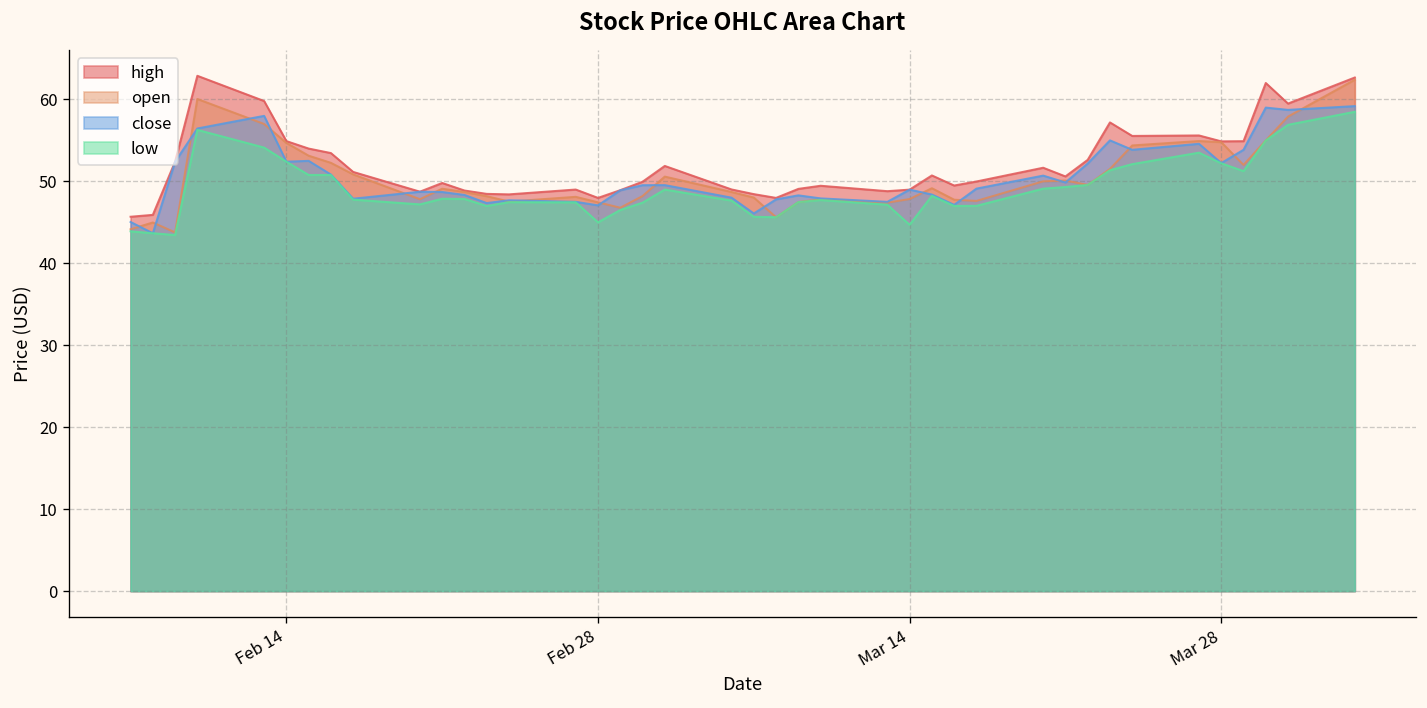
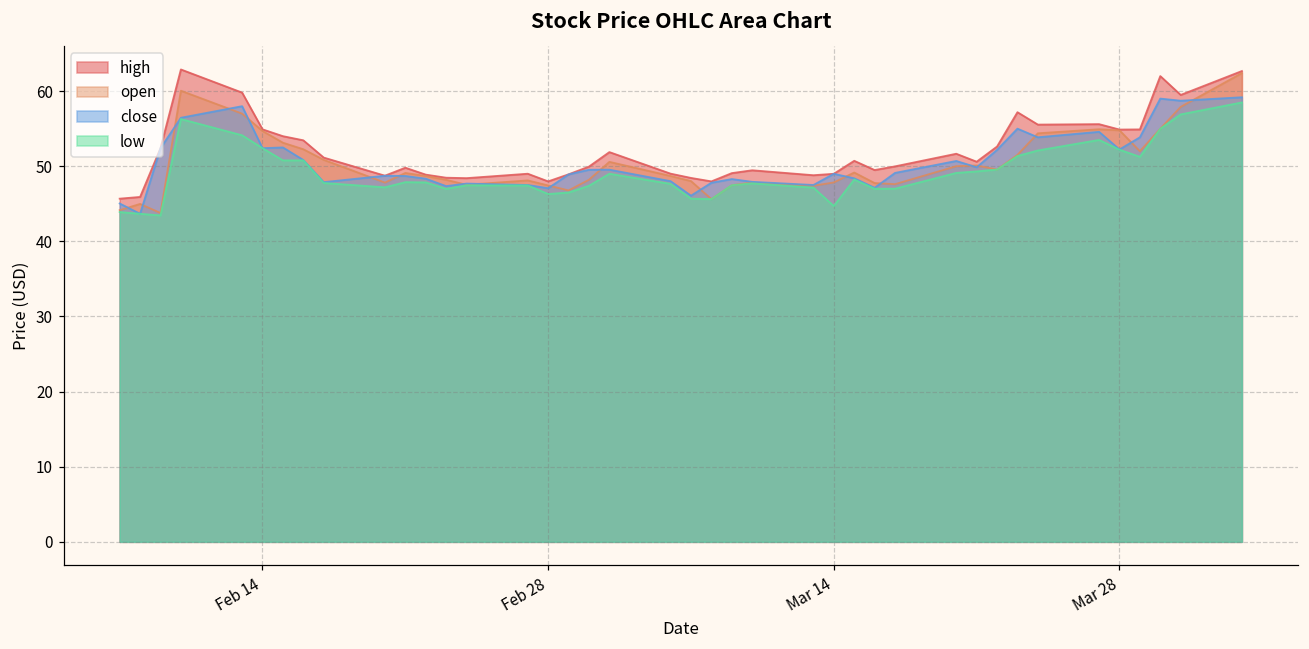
low, Feb 28: 45 -> 46
